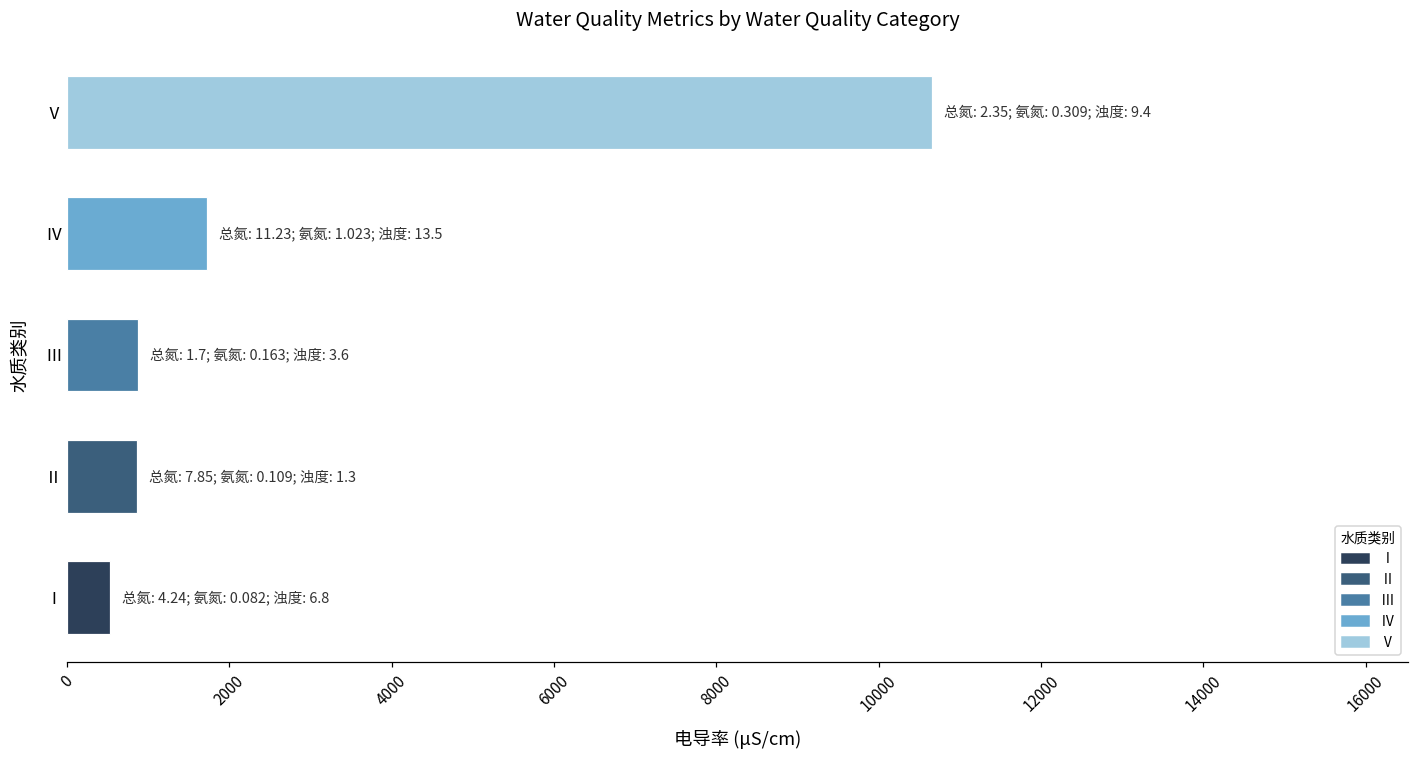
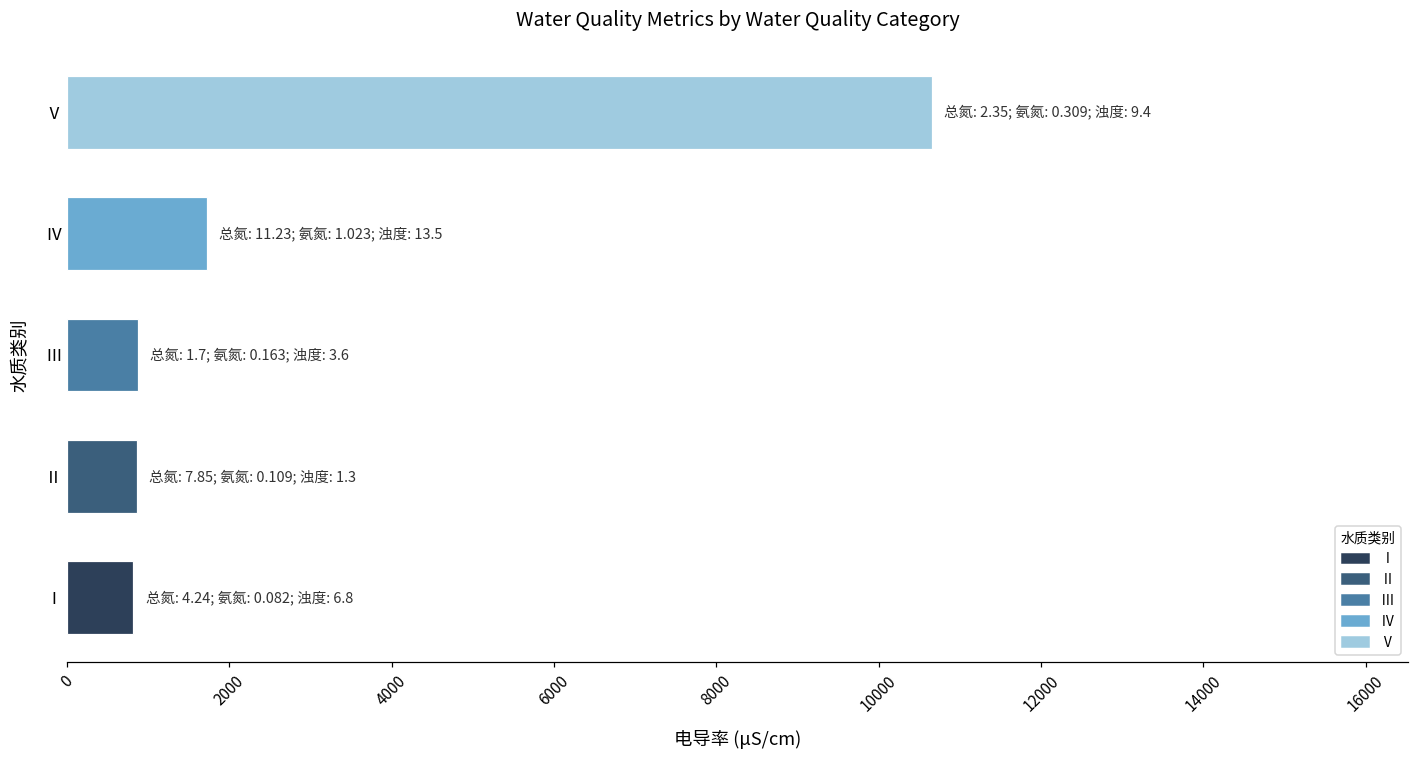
Ⅰ: 500 -> 800
